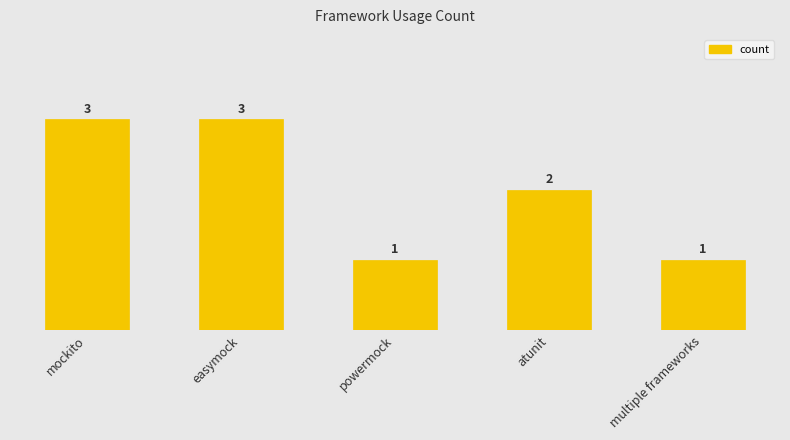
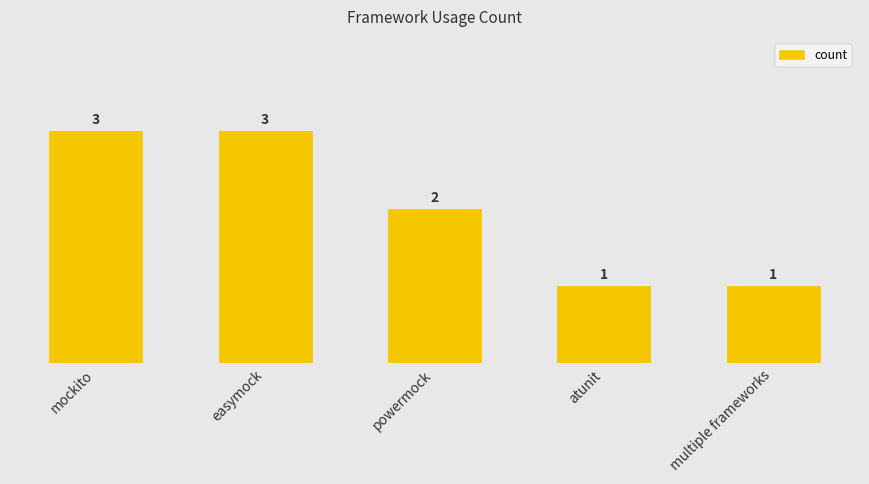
powermock: 1 -> 2
atunit: 2 -> 1
